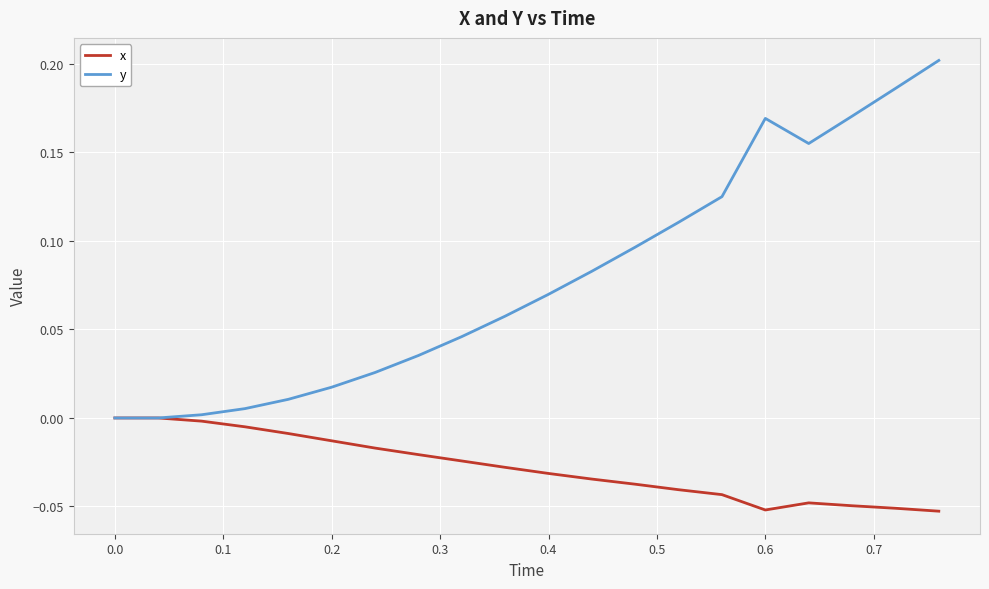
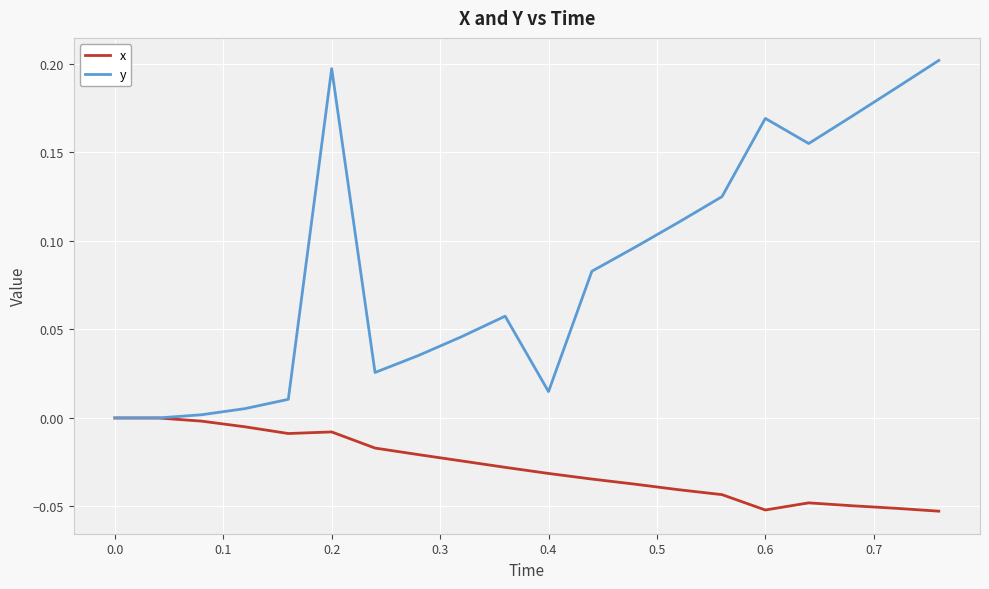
x, 0.2: -0.013 -> -0.008
y, 0.2: 0.017 -> 0.197
y, 0.4: 0.070 -> 0.015
